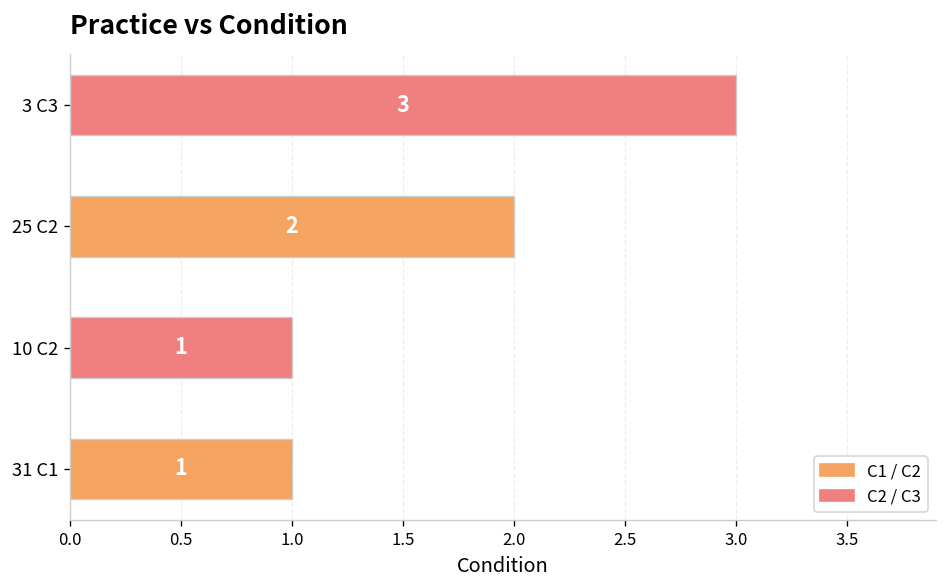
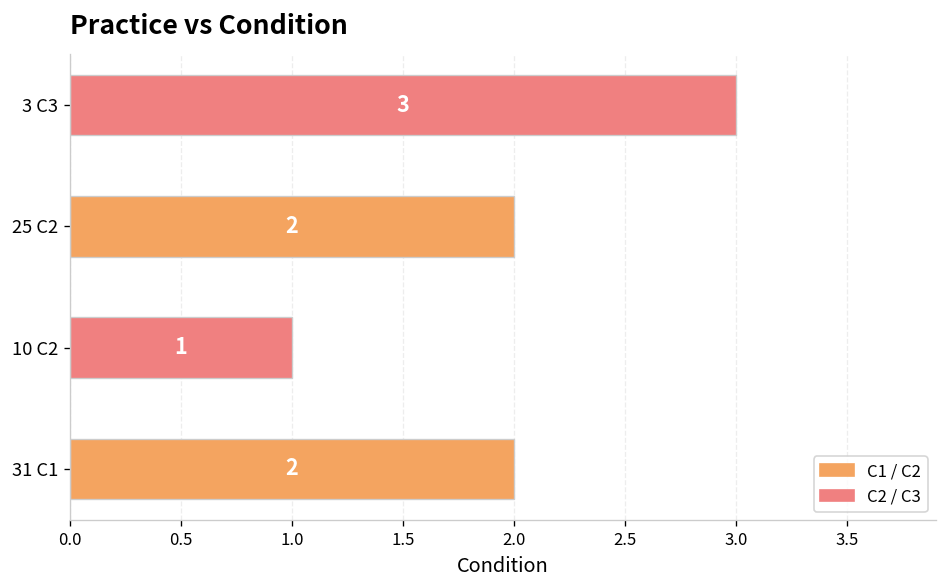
31 C1: 1 -> 2
